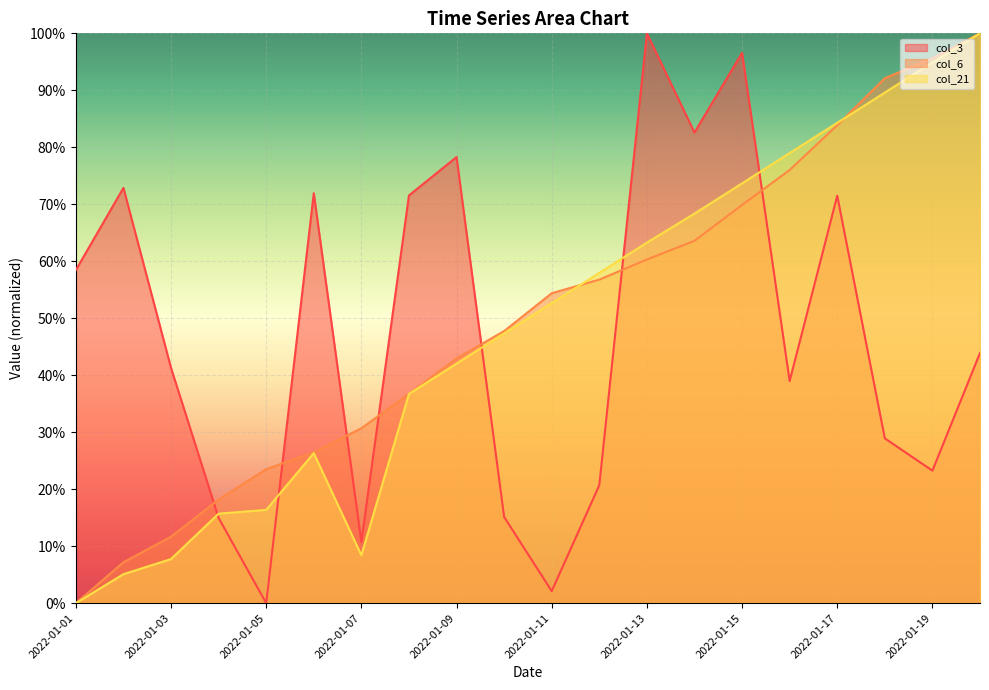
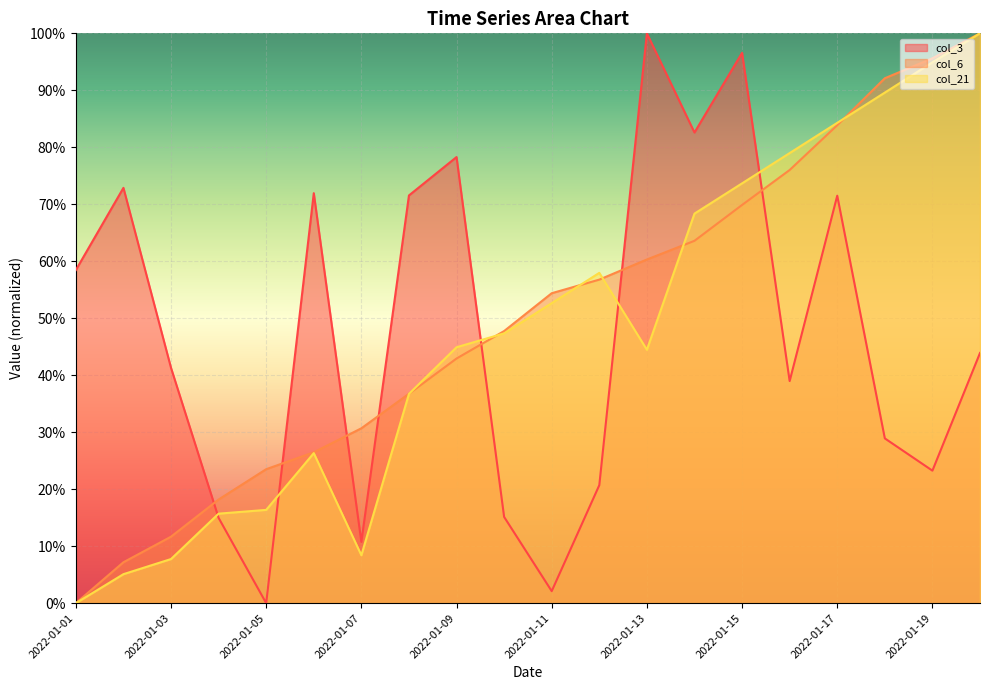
col_21, 2022-01-09: 42% -> 45%
col_21, 2022-01-13: 63% -> 44%
